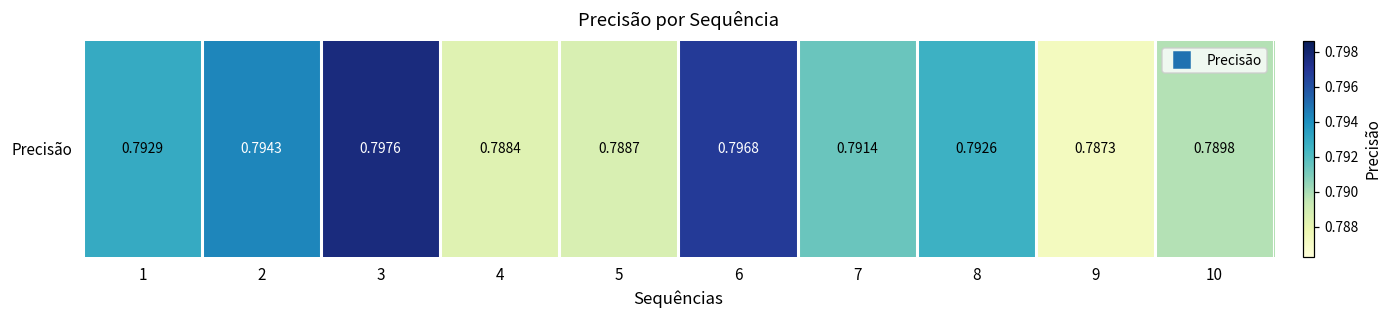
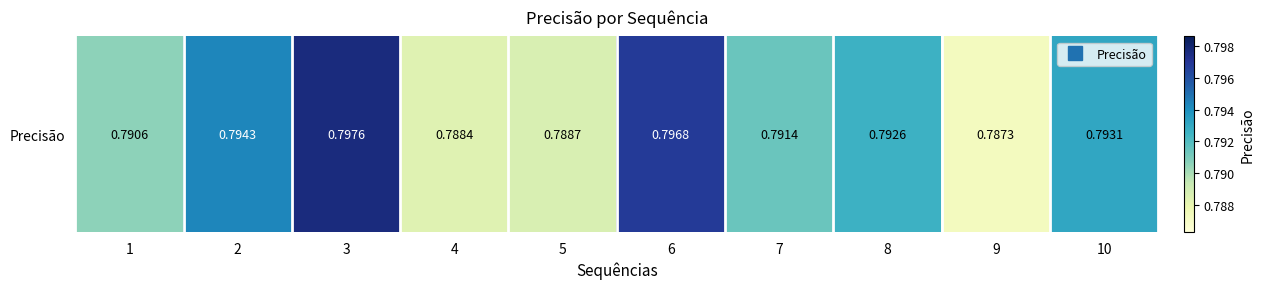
Precisão, 1: 0.7929 -> 0.7906
Precisão, 10: 0.7898 -> 0.7931
